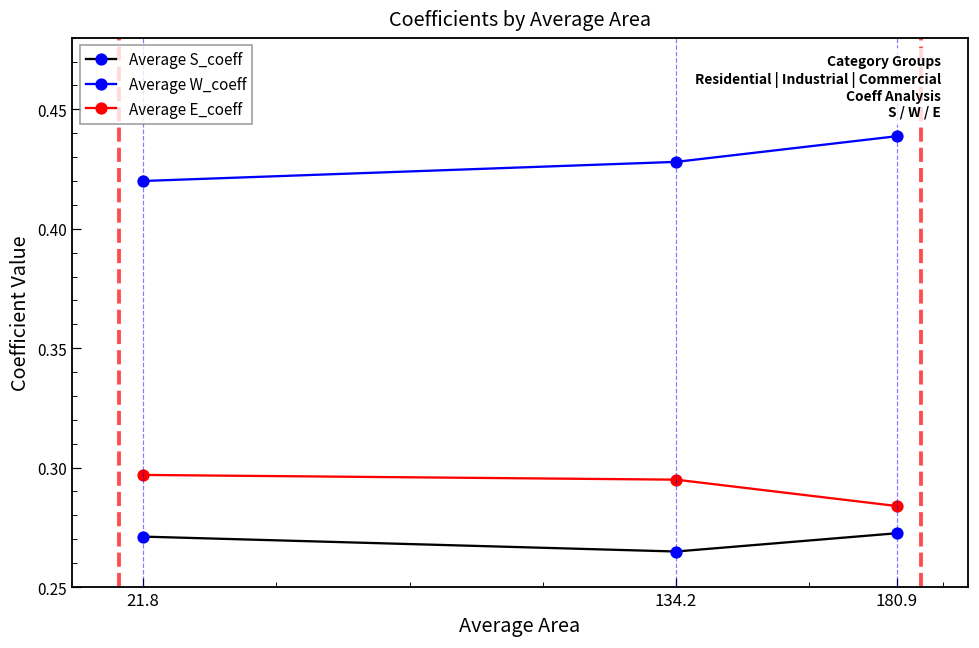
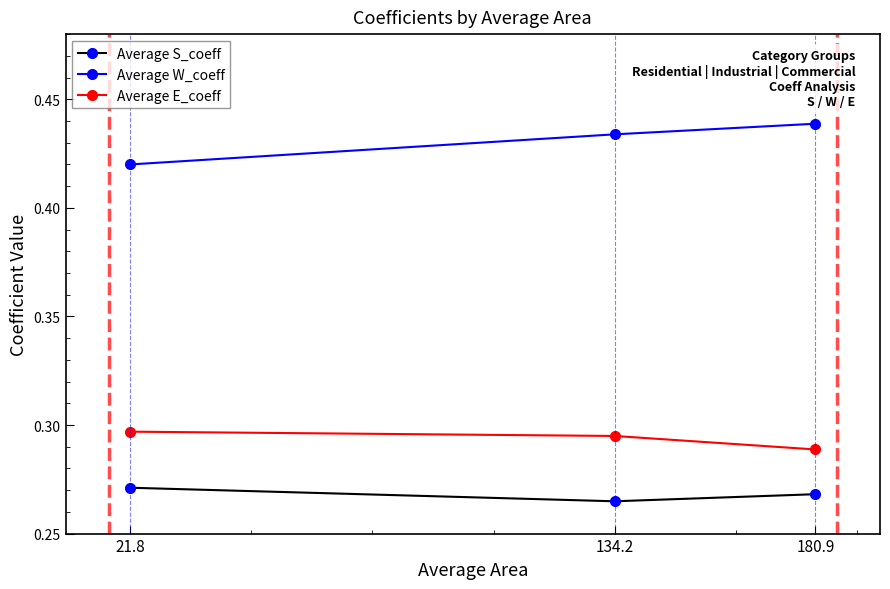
Average W_coeff, 134.2: 0.428 -> 0.434
Average S_coeff, 180.9: 0.273 -> 0.268
Average E_coeff, 180.9: 0.284 -> 0.289
